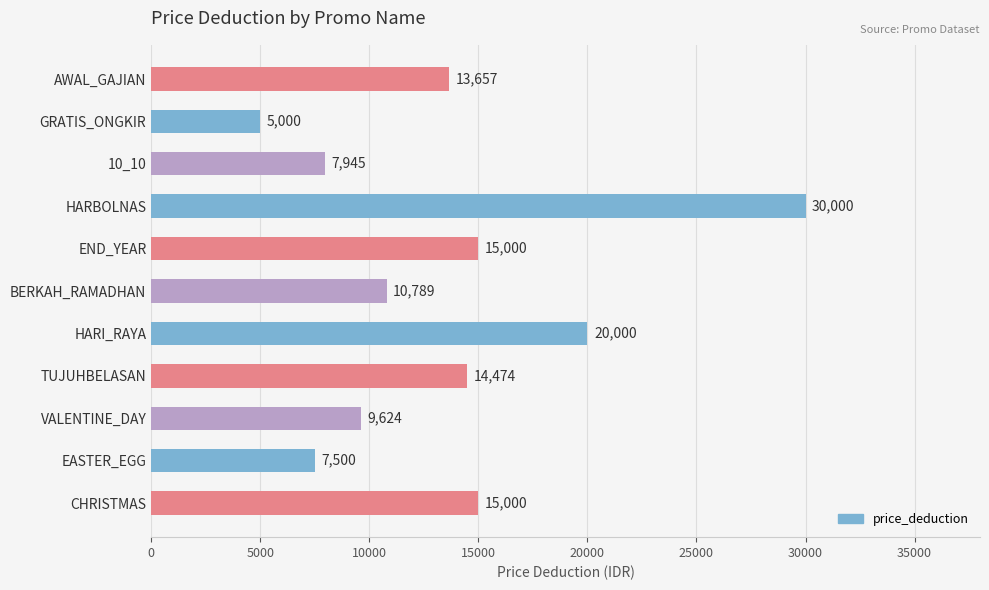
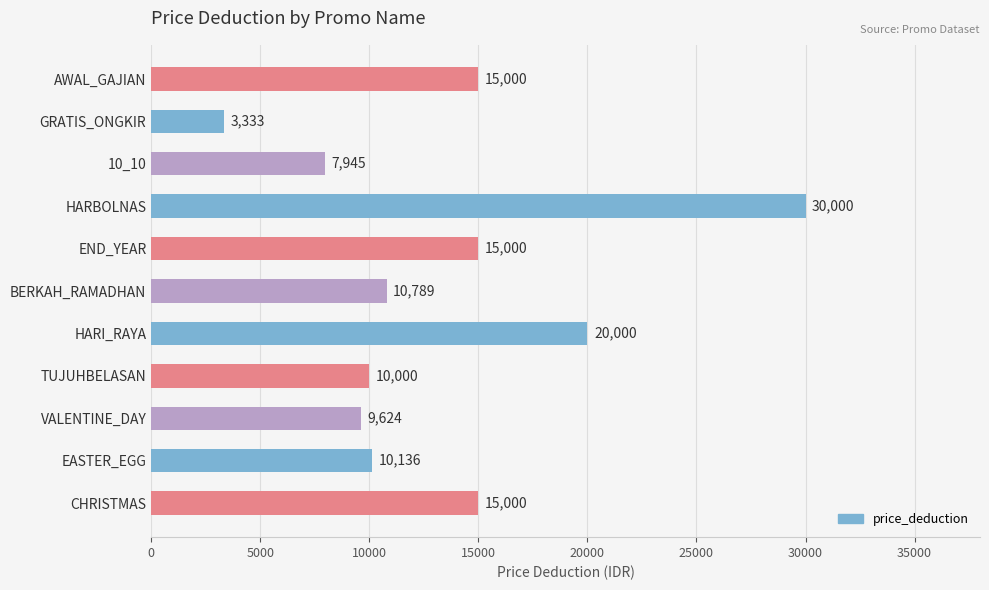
AWAL_GAJIAN: 13,657 -> 15,000
GRATIS_ONGKIR: 5,000 -> 3,333
TUJUHBELASAN: 14,474 -> 10,000
EASTER_EGG: 7,500 -> 10,136
